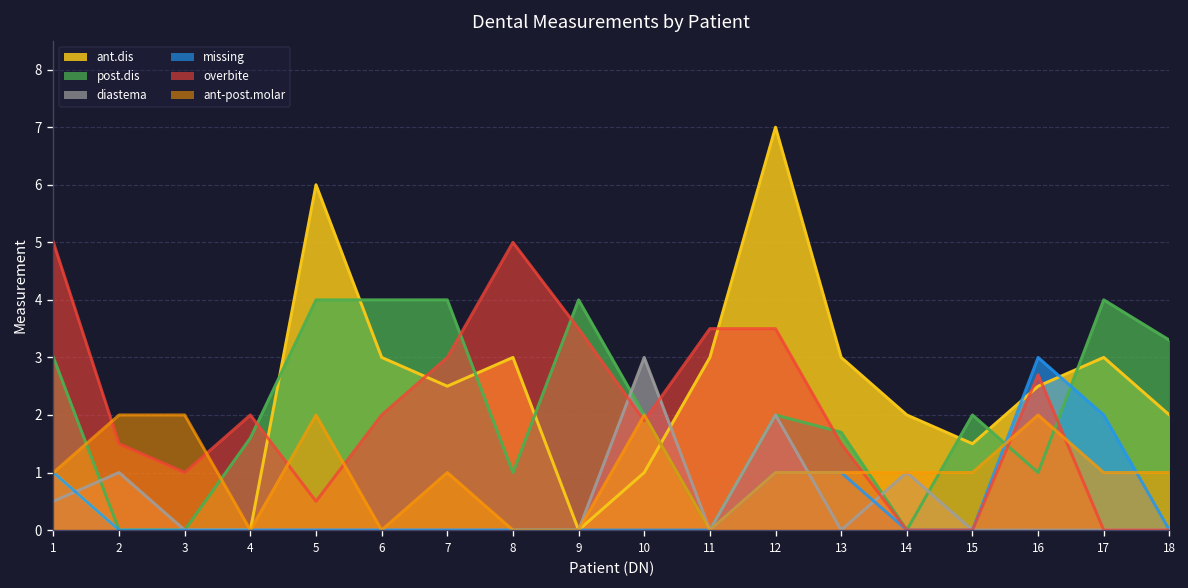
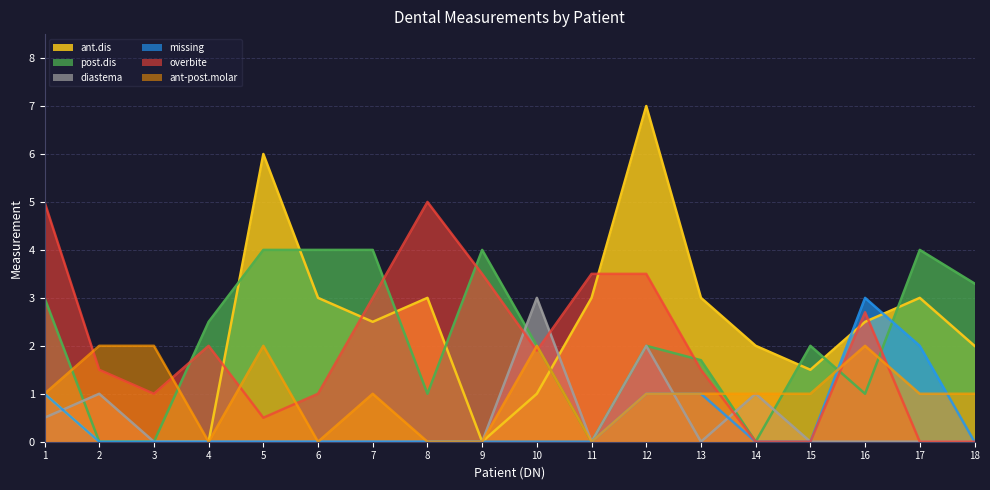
post.dis, 4: 1.6 -> 2.5
overbite, 6: 2 -> 1
